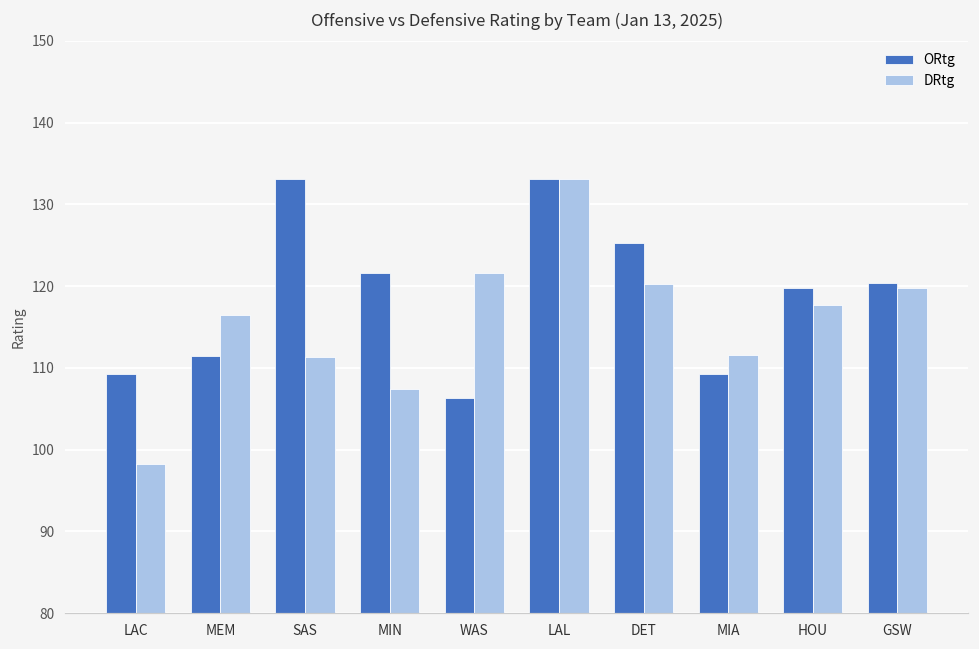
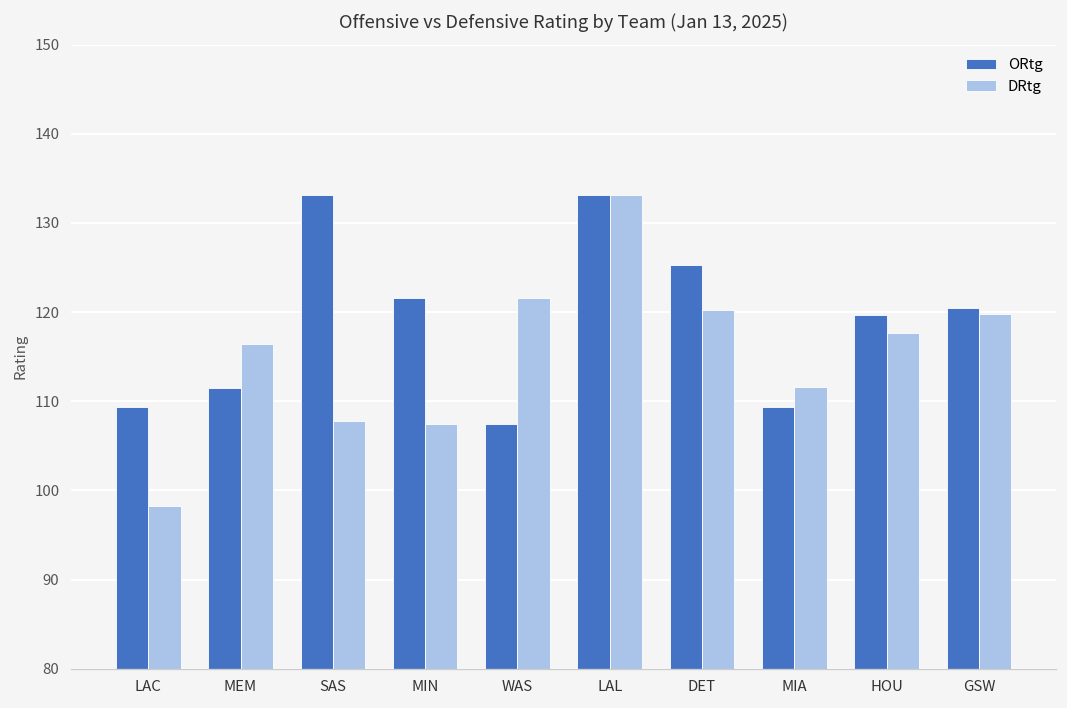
DRtg, SAS: 111 -> 108
ORtg, WAS: 106 -> 107
